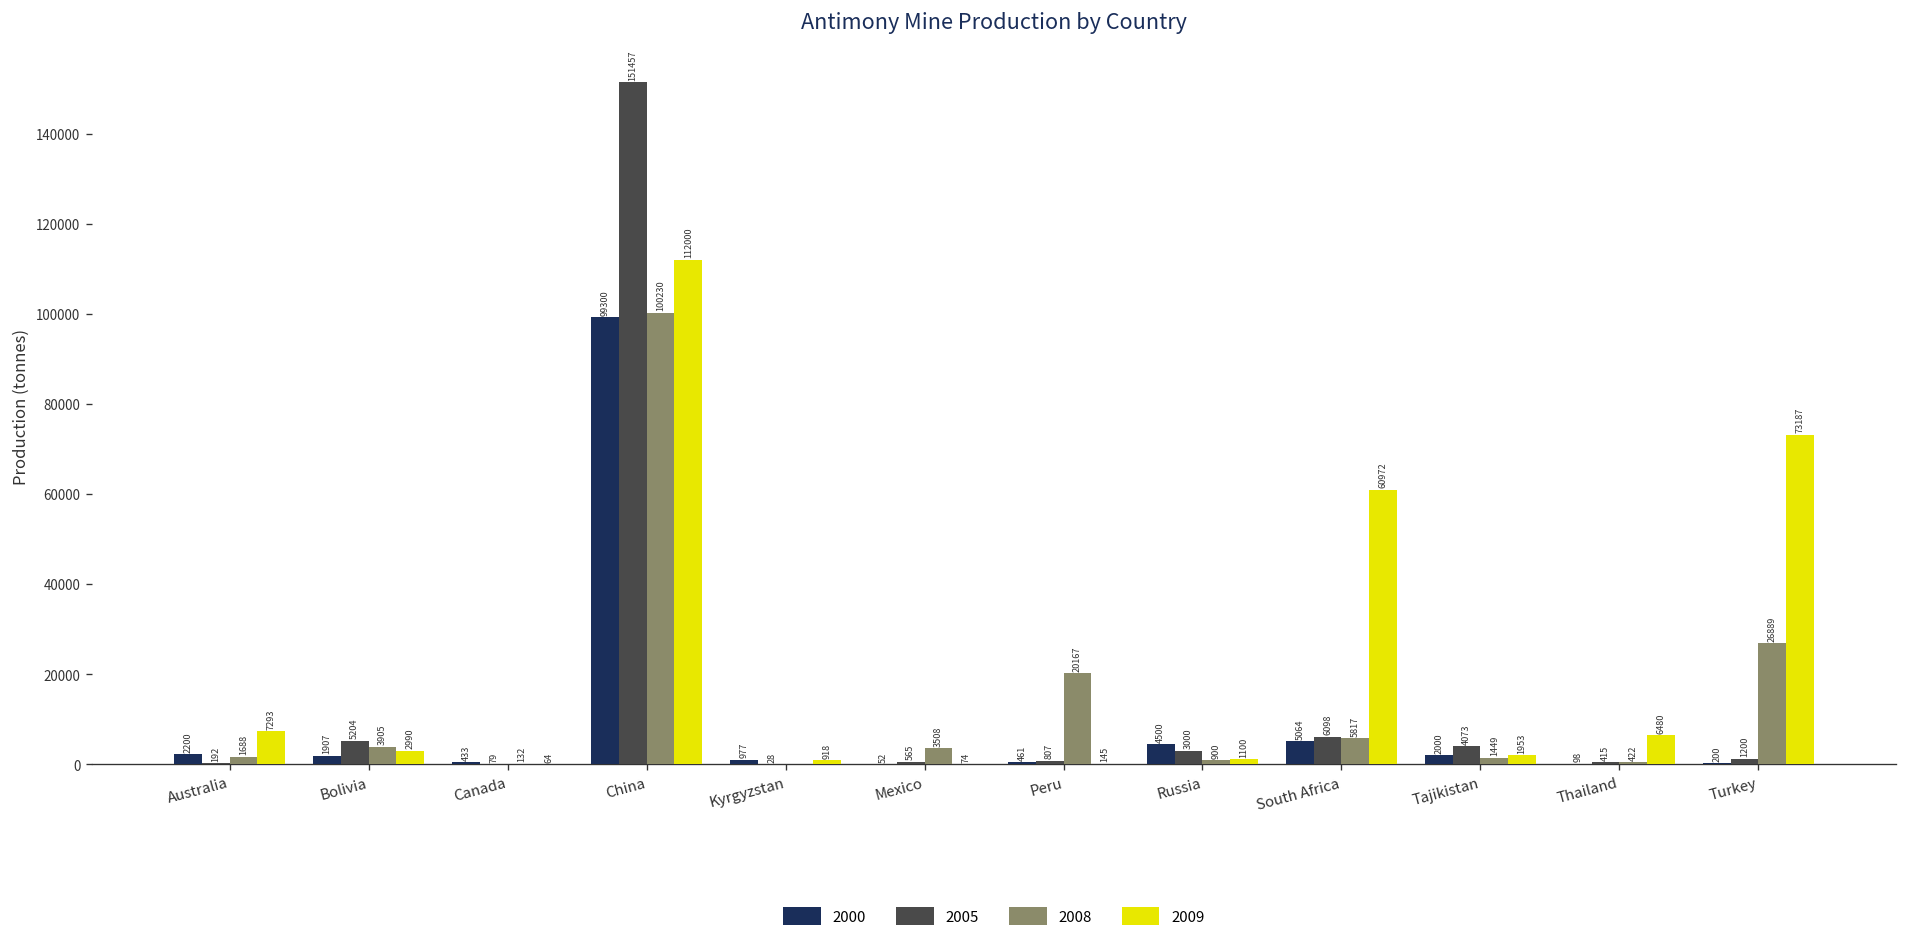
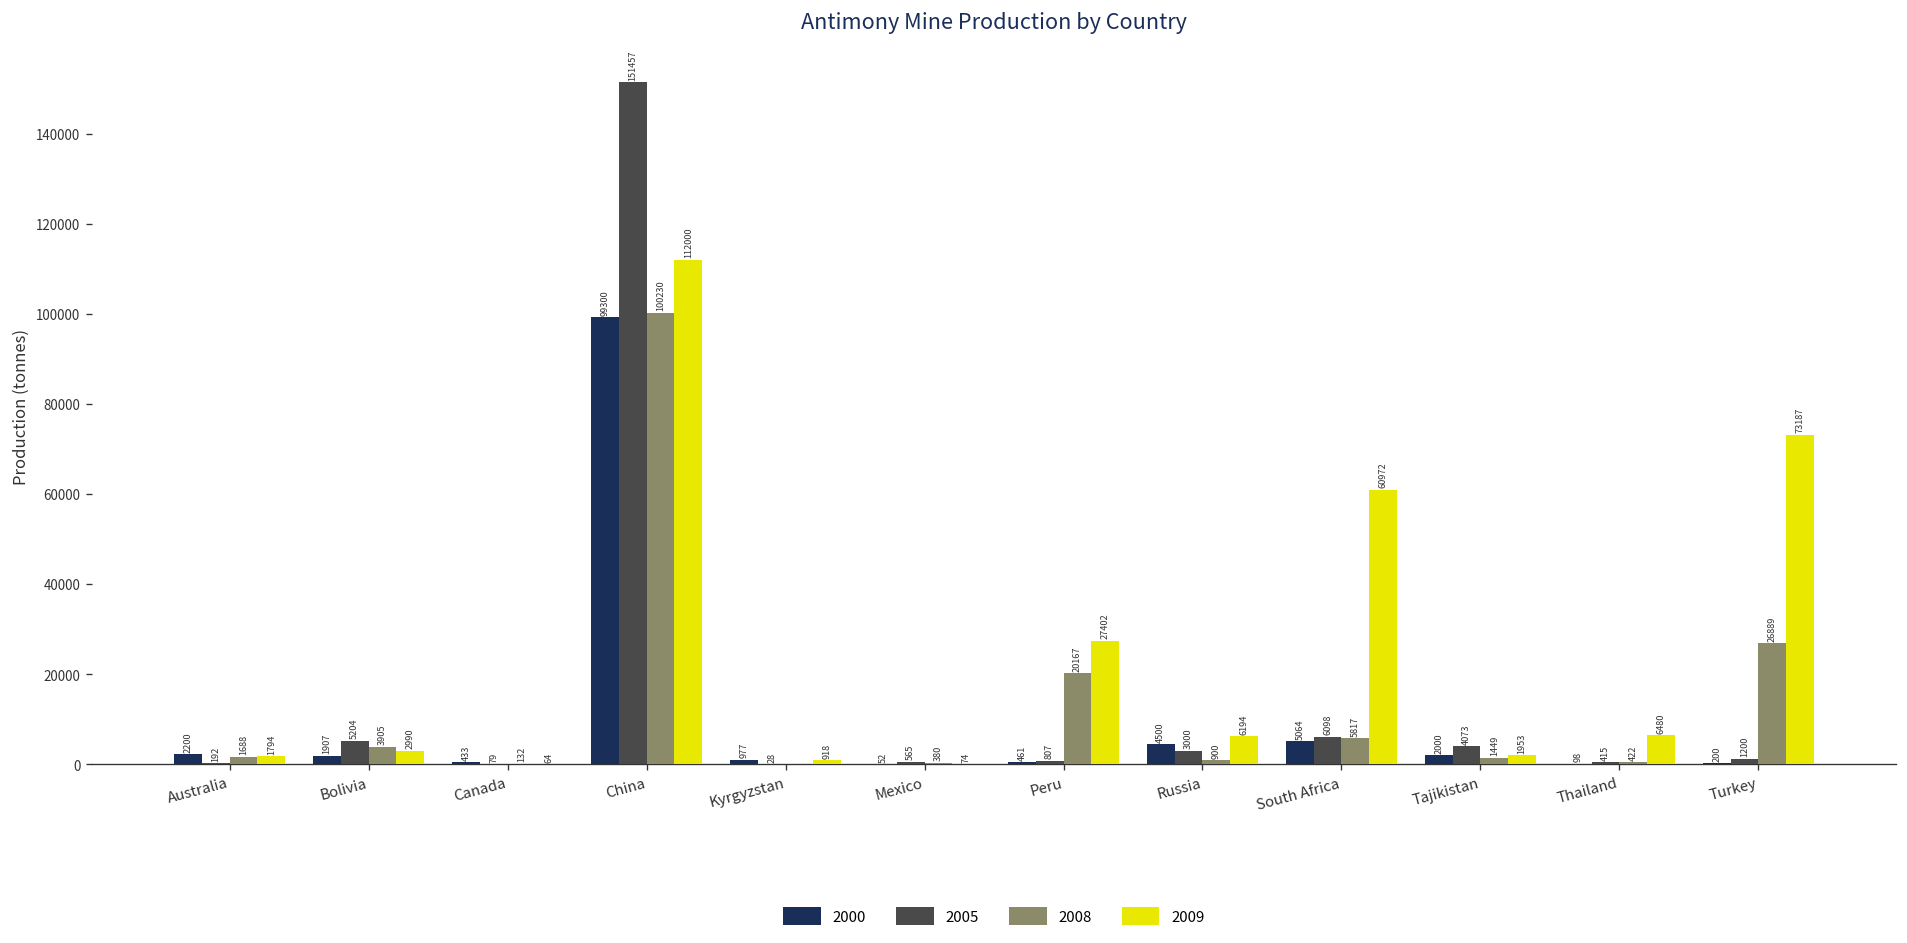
2009, Australia: 7293 -> 1794
2008, Mexico: 3508 -> 380
2009, Peru: 145 -> 27402
2009, Russia: 1100 -> 6194
